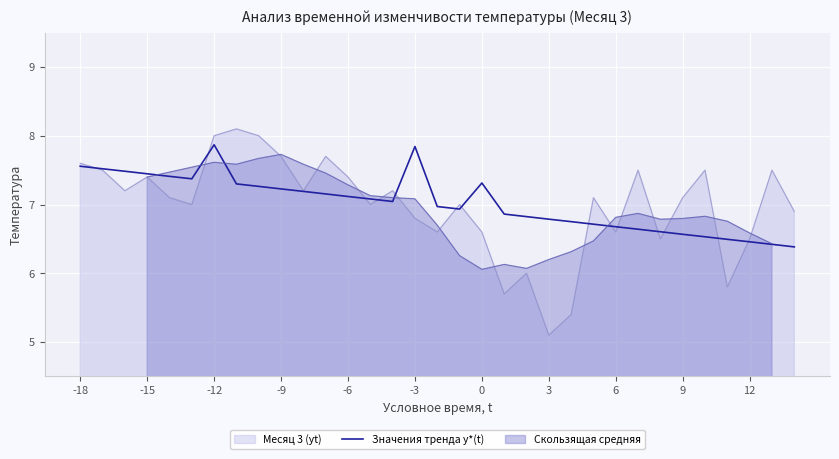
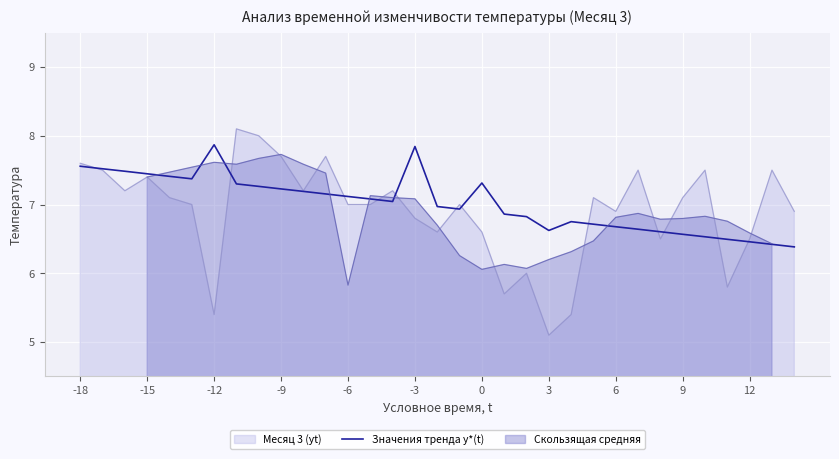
Месяц 3 (yt), -12: 8.0 -> 5.4
Месяц 3 (yt), -6: 7.4 -> 7.0
Скользящая средняя, -6: 7.3 -> 5.8
Значения тренда y*(t), 3: 6.8 -> 6.6
Месяц 3 (yt), 6: 6.6 -> 6.9
